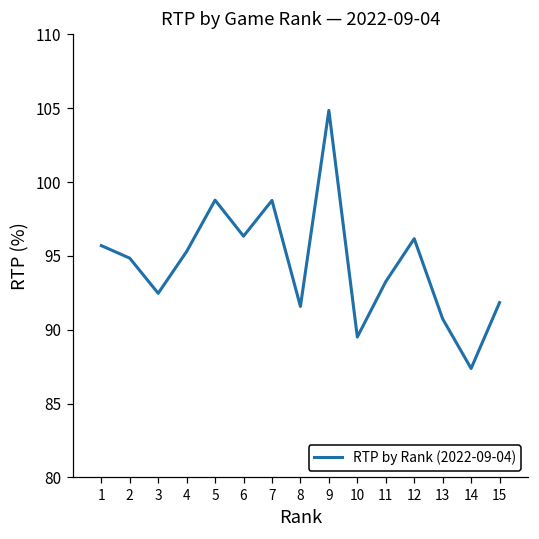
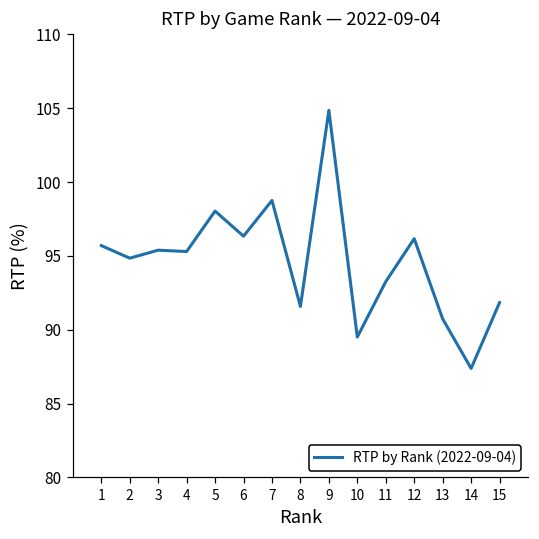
3: 92.5 -> 95.4
5: 98.8 -> 98.0
